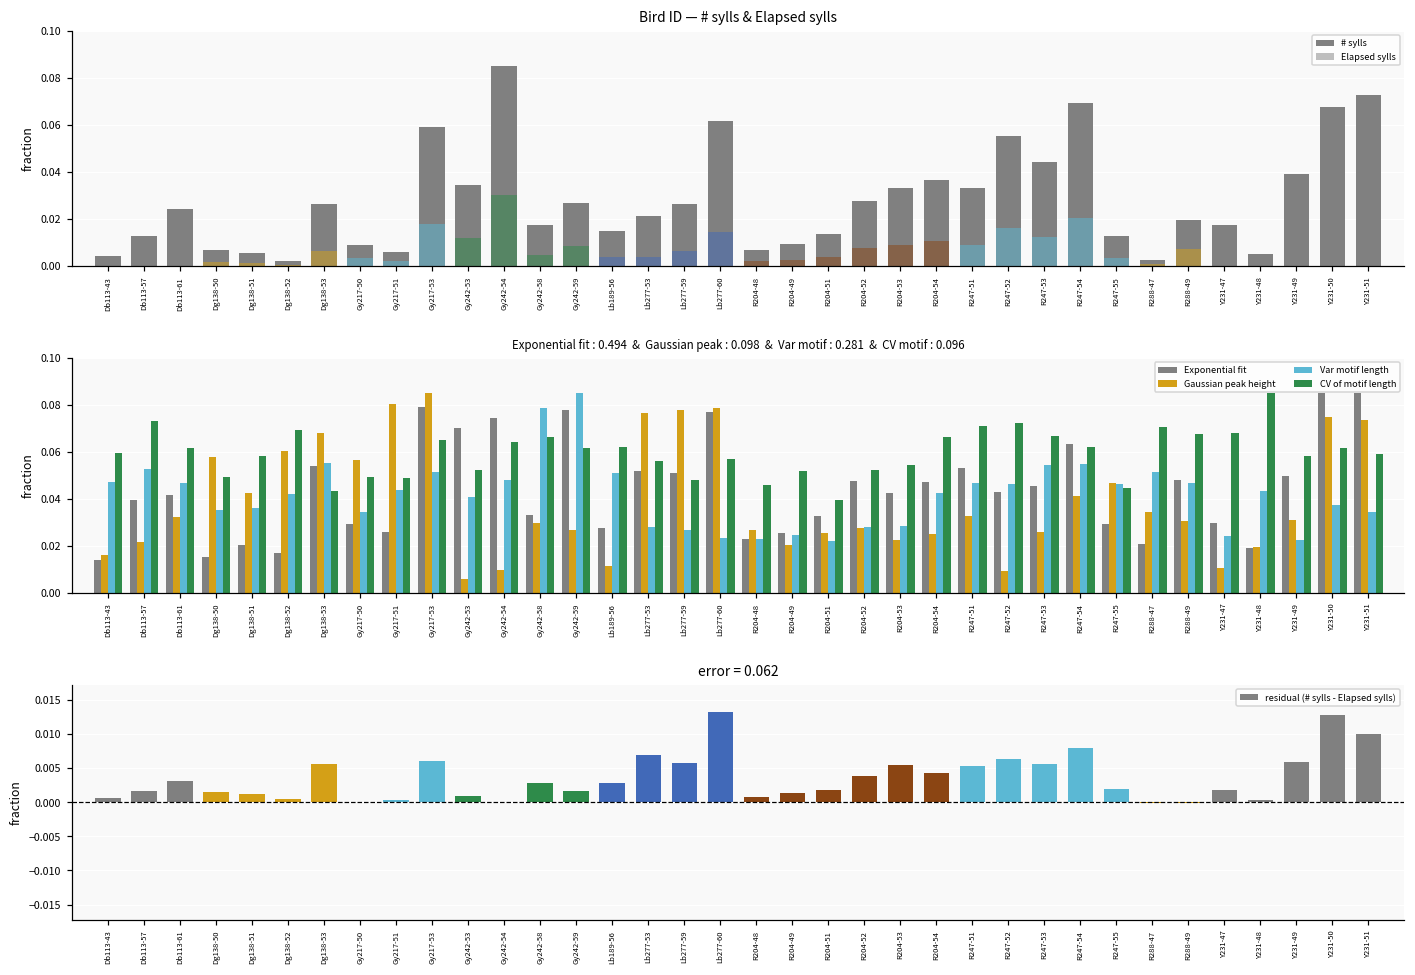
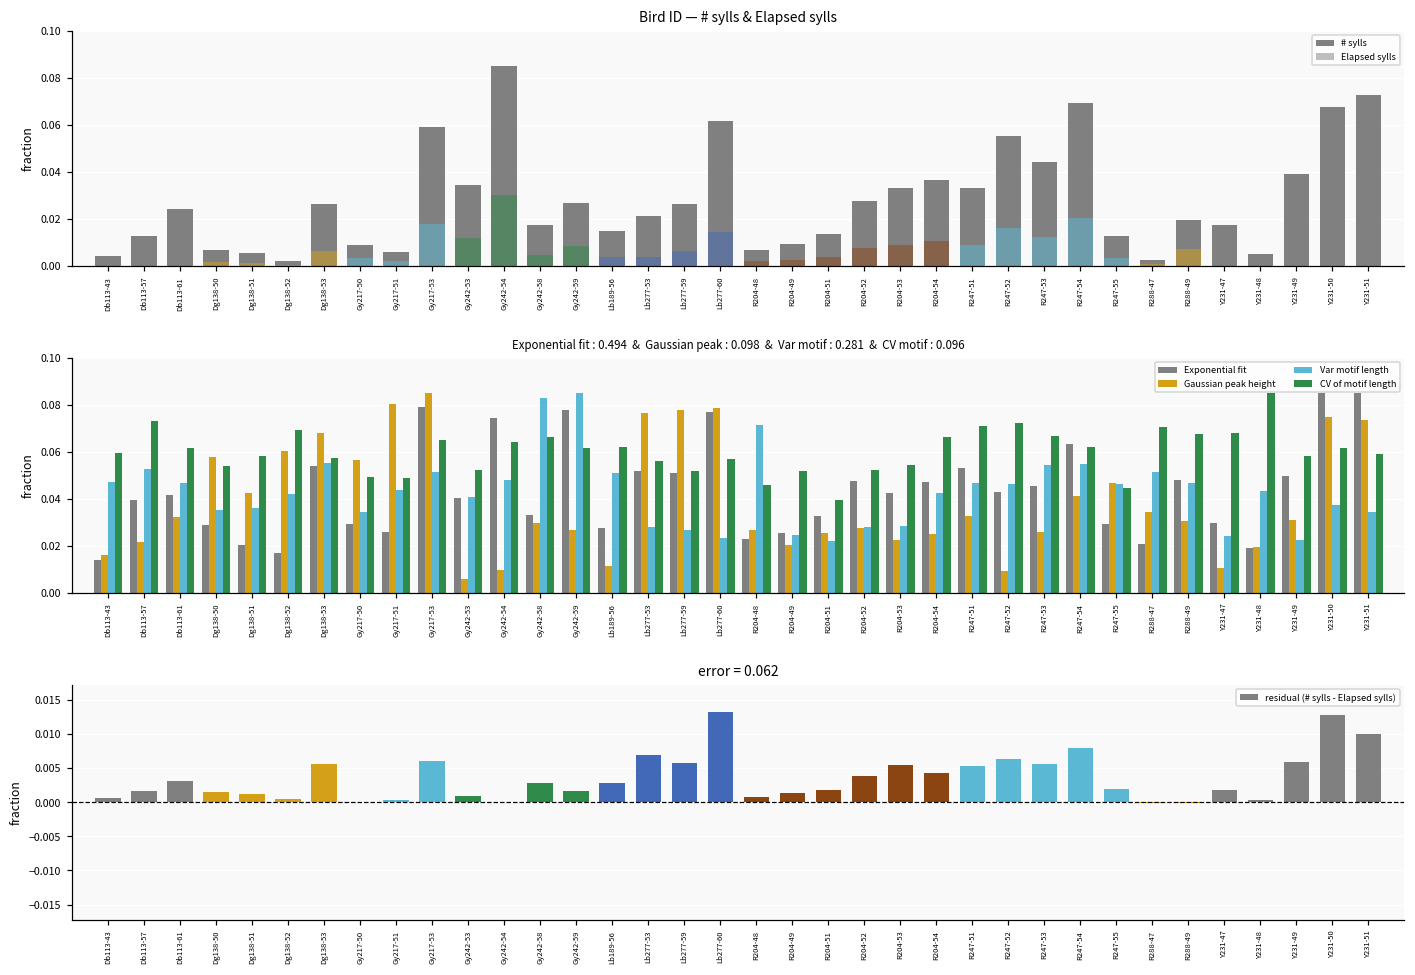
Exponential fit : 0.494 & Gaussian peak : 0.098 & Var motif : 0.281 & CV motif : 0.096, Exponential fit, Dg138-50: 0.015 -> 0.029
Exponential fit : 0.494 & Gaussian peak : 0.098 & Var motif : 0.281 & CV motif : 0.096, CV of motif length, Dg138-50: 0.049 -> 0.054
Exponential fit : 0.494 & Gaussian peak : 0.098 & Var motif : 0.281 & CV motif : 0.096, CV of motif length, Dg138-53: 0.043 -> 0.057
Exponential fit : 0.494 & Gaussian peak : 0.098 & Var motif : 0.281 & CV motif : 0.096, Exponential fit, Gy242-53: 0.070 -> 0.040
Exponential fit : 0.494 & Gaussian peak : 0.098 & Var motif : 0.281 & CV motif : 0.096, Var motif length, Gy242-58: 0.079 -> 0.083
Exponential fit : 0.494 & Gaussian peak : 0.098 & Var motif : 0.281 & CV motif : 0.096, CV of motif length, Lb277-59: 0.048 -> 0.052
Exponential fit : 0.494 & Gaussian peak : 0.098 & Var motif : 0.281 & CV motif : 0.096, Var motif length, R204-48: 0.023 -> 0.071
